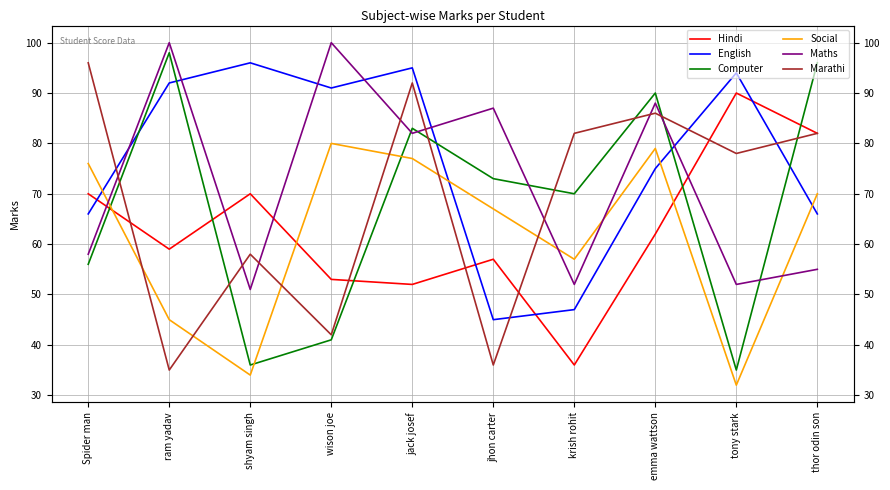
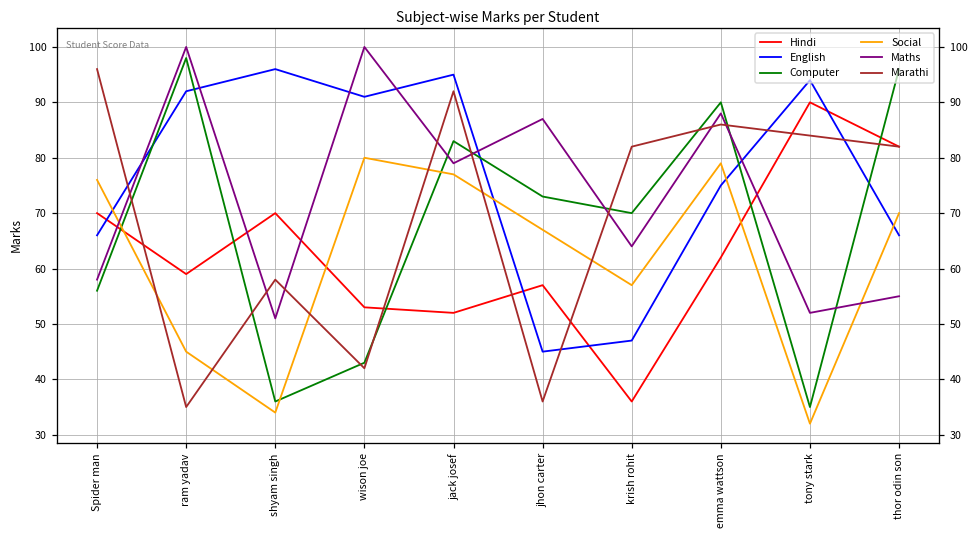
Computer, wison joe: 41 -> 43
Maths, jack josef: 82 -> 79
Maths, krish rohit: 52 -> 64
Marathi, tony stark: 78 -> 84
